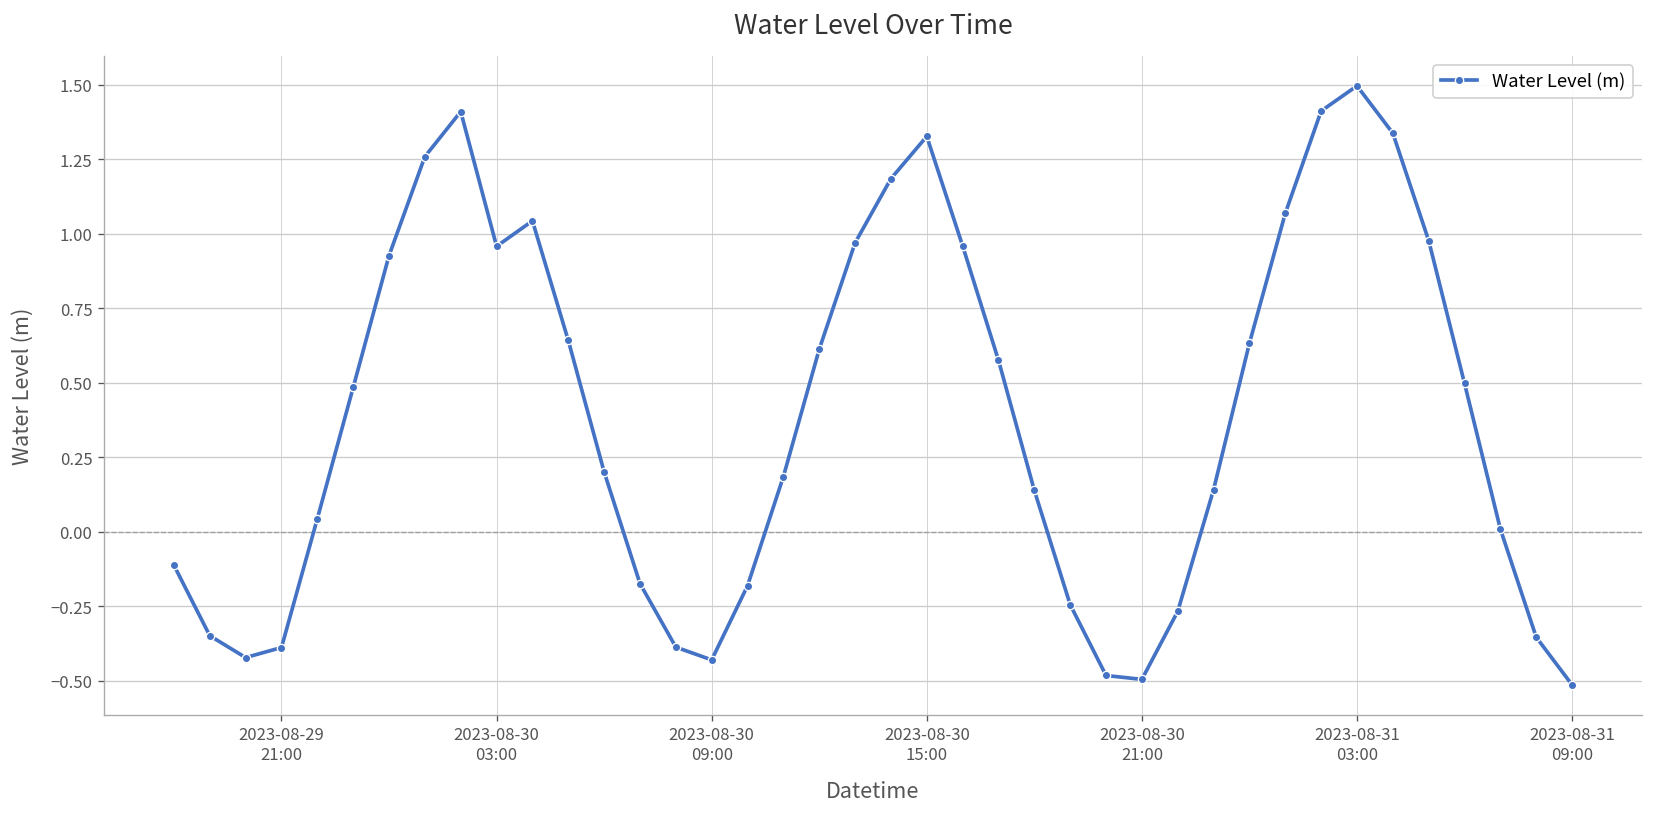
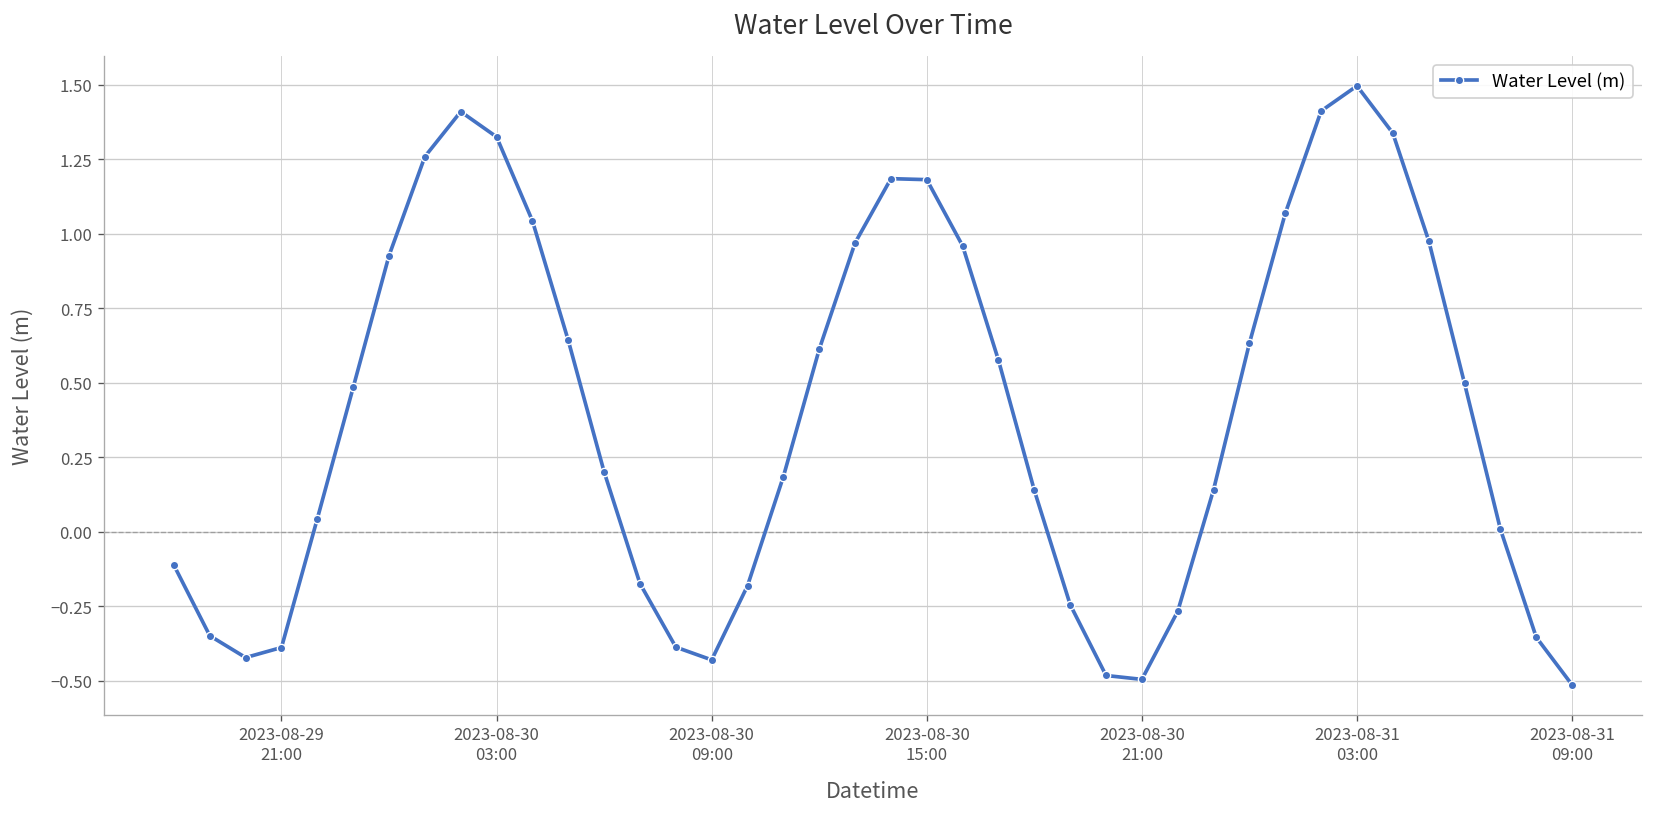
2023-08-30 03:00: 0.96 -> 1.33
2023-08-30 15:00: 1.33 -> 1.18
